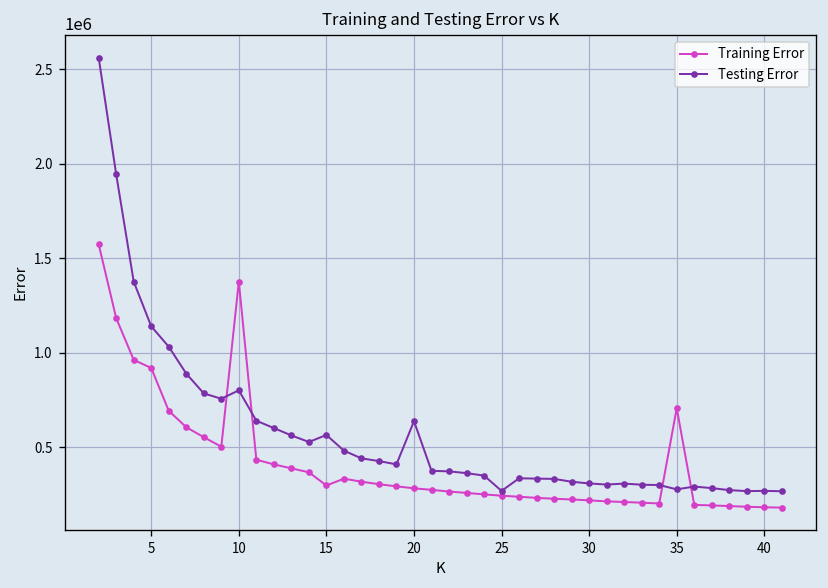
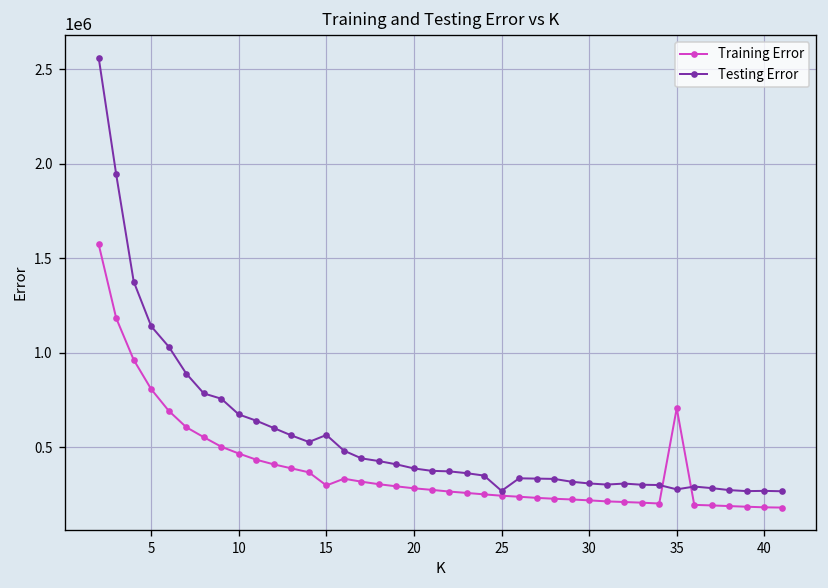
Training Error, 5: 920000 -> 810000
Training Error, 10: 1380000 -> 470000
Testing Error, 10: 800000 -> 670000
Testing Error, 20: 640000 -> 390000
